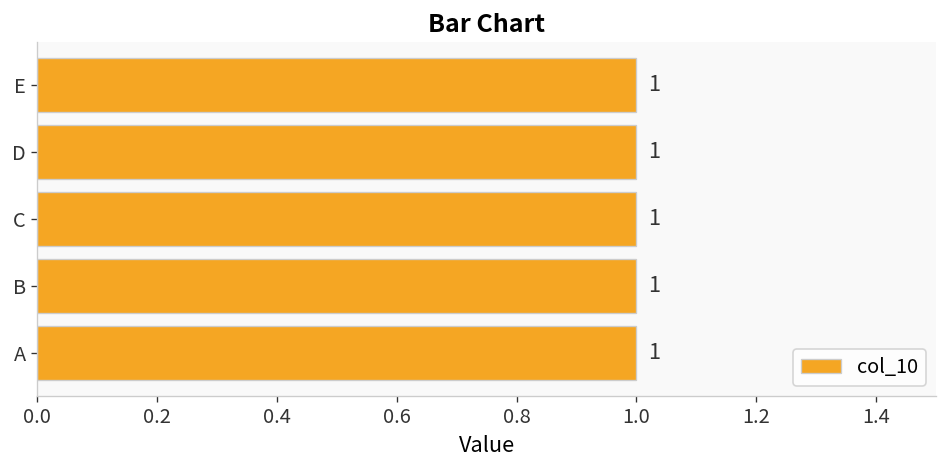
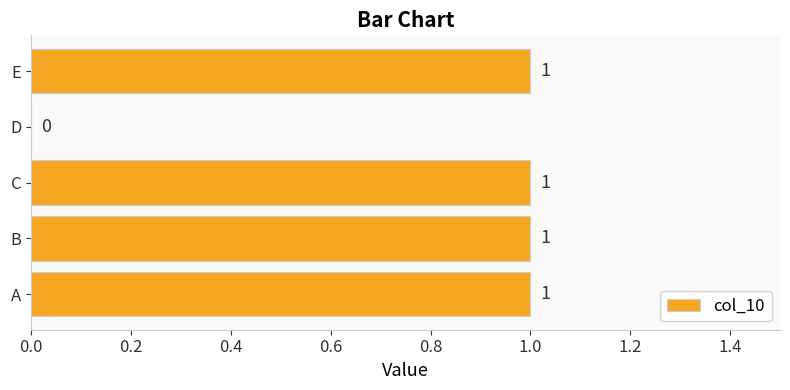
D: 1 -> 0
